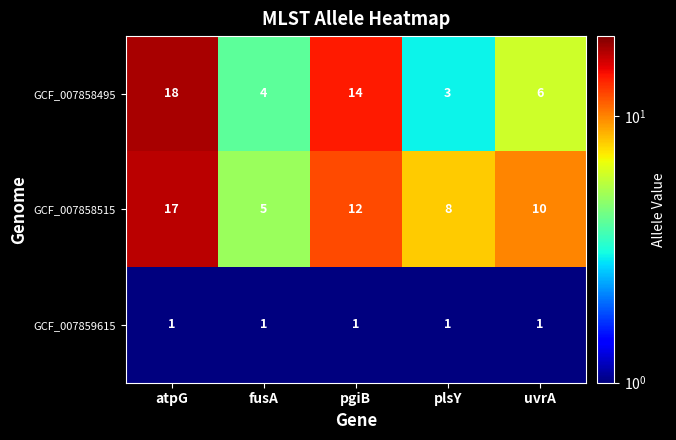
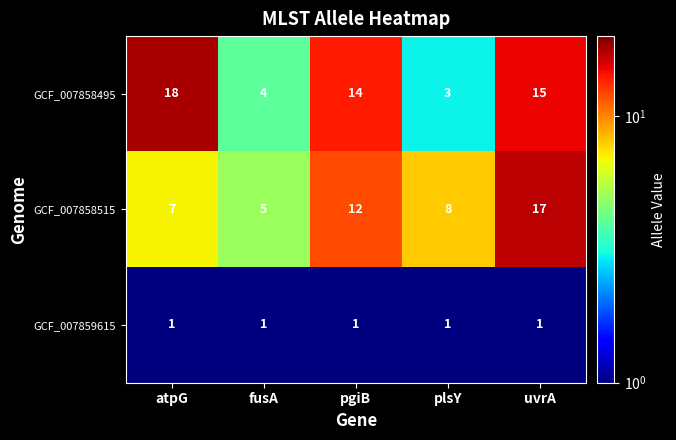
GCF_007858495, uvrA: 6 -> 15
GCF_007858515, atpG: 17 -> 7
GCF_007858515, uvrA: 10 -> 17
